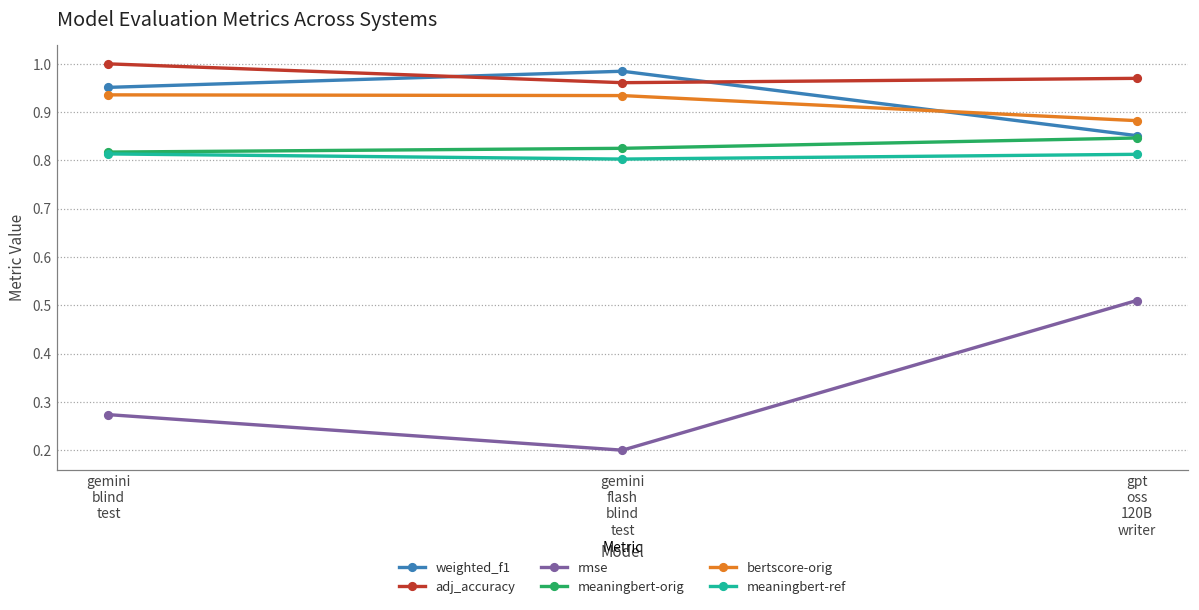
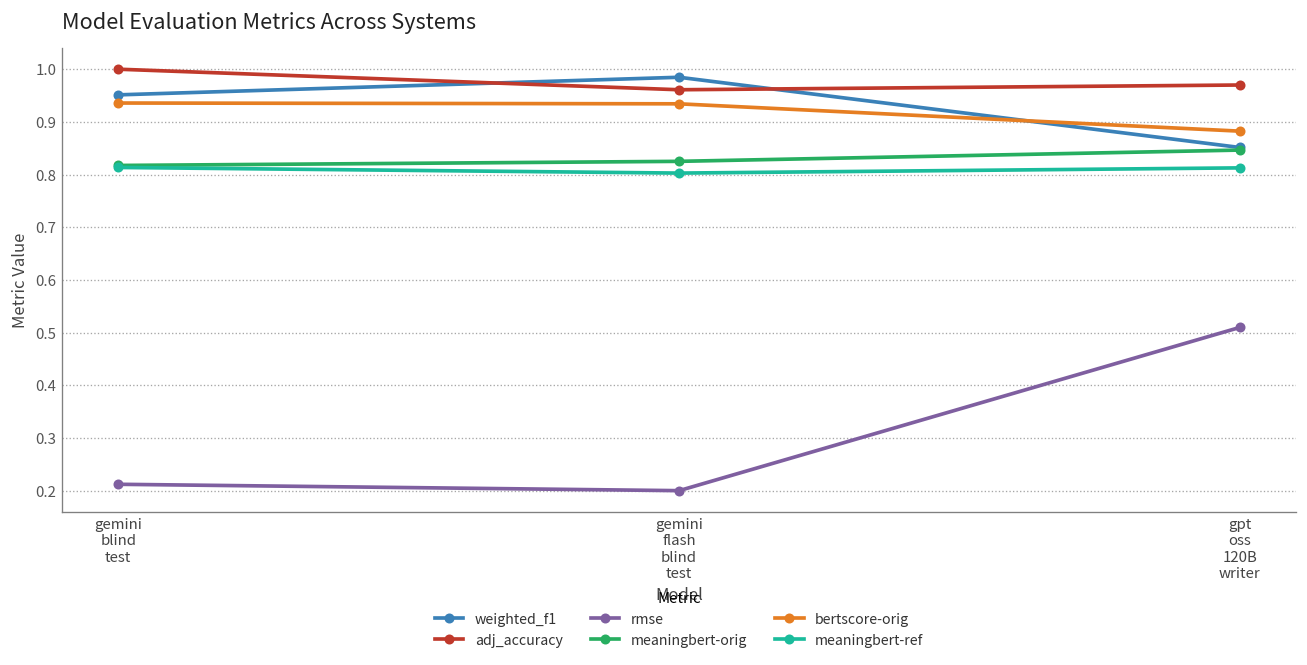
rmse, gemini blind test: 0.27 -> 0.21
